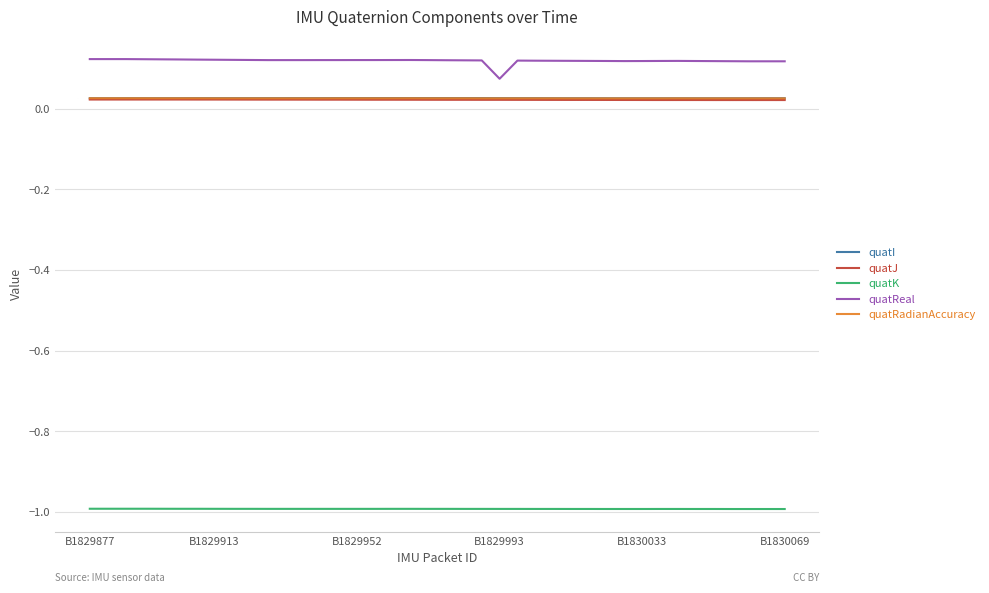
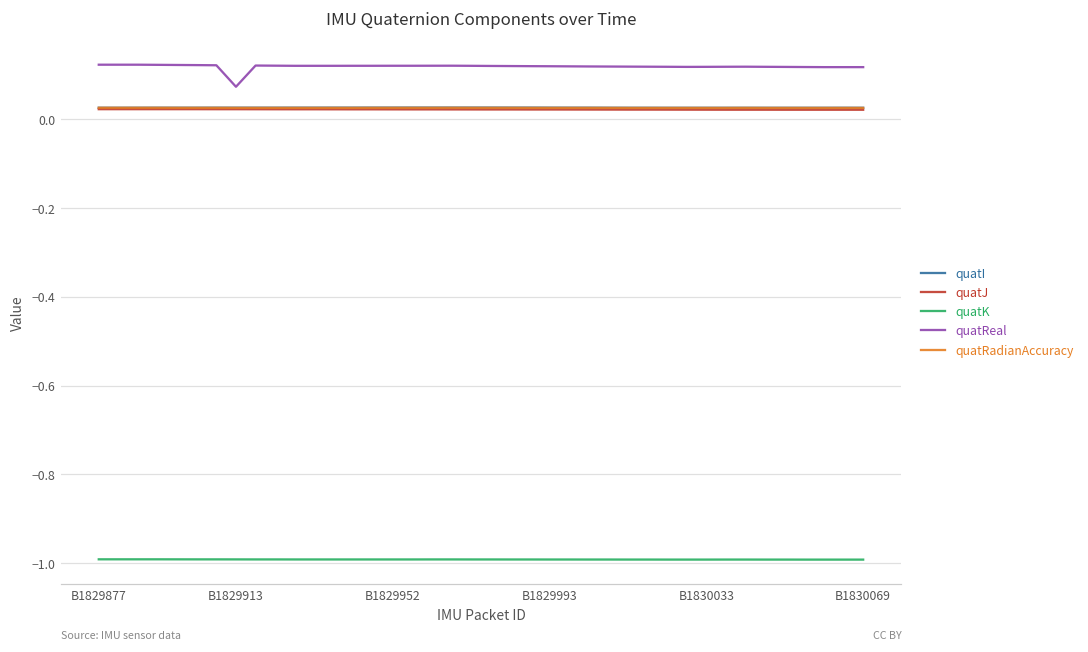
quatReal, B1829913: 0.12 -> 0.07
quatReal, B1829993: 0.07 -> 0.12
